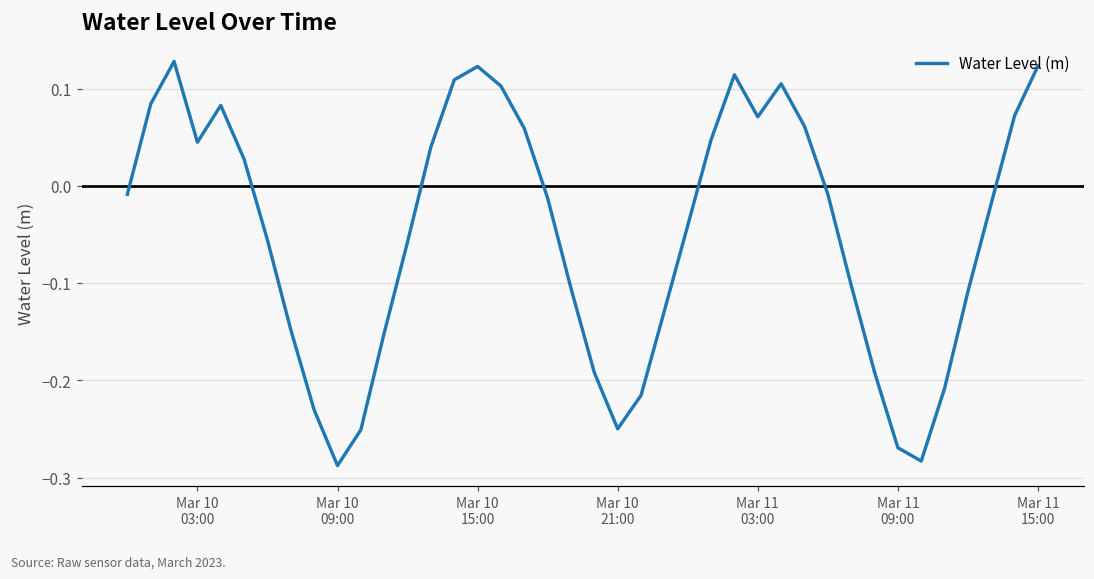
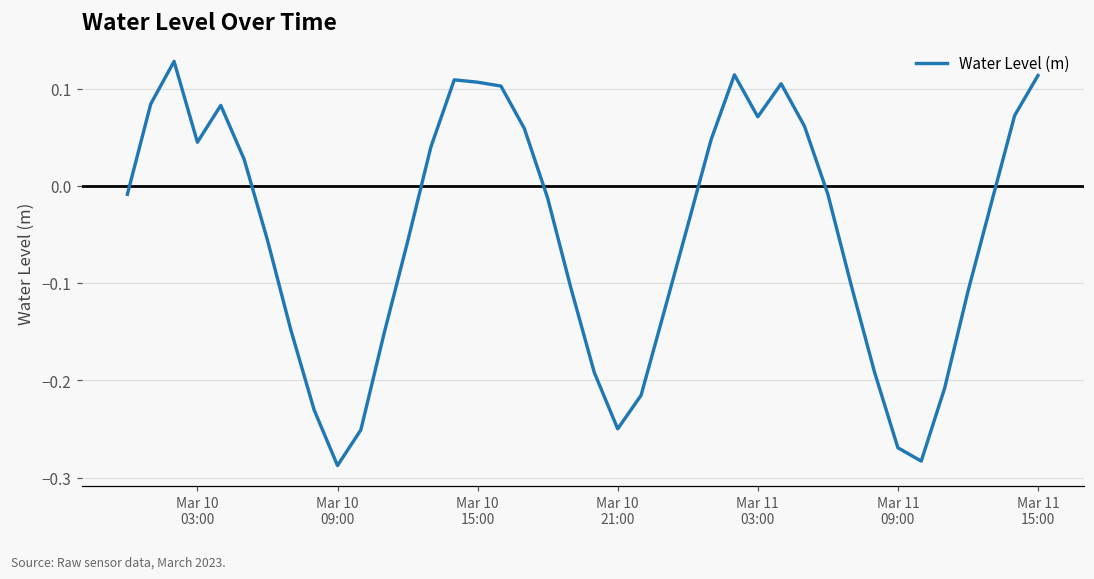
Mar 10 15:00: 0.12 -> 0.11
Mar 11 15:00: 0.12 -> 0.11
